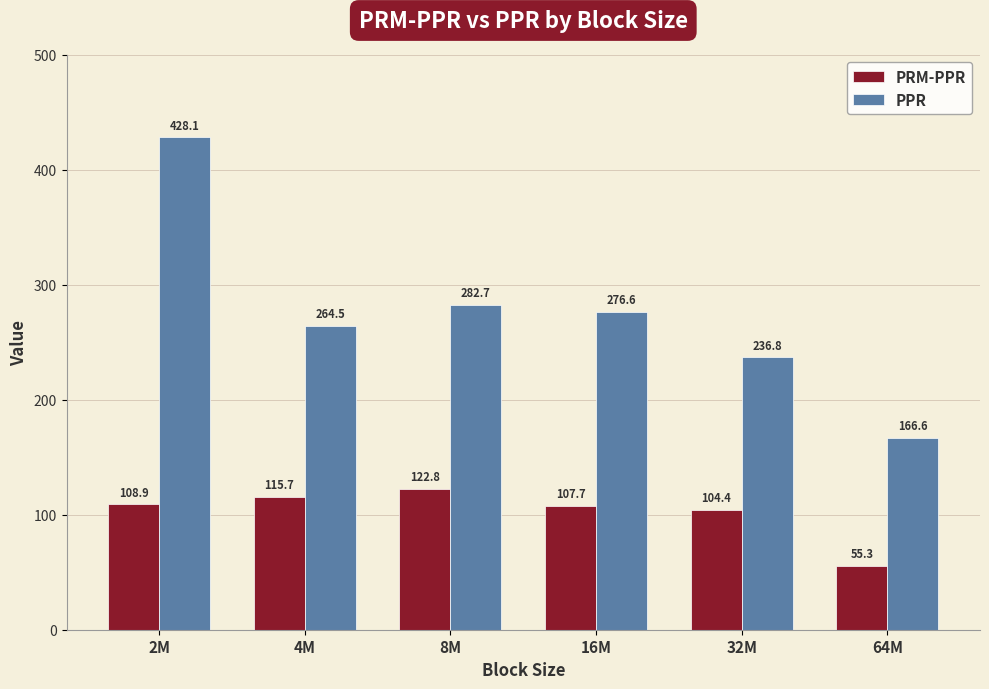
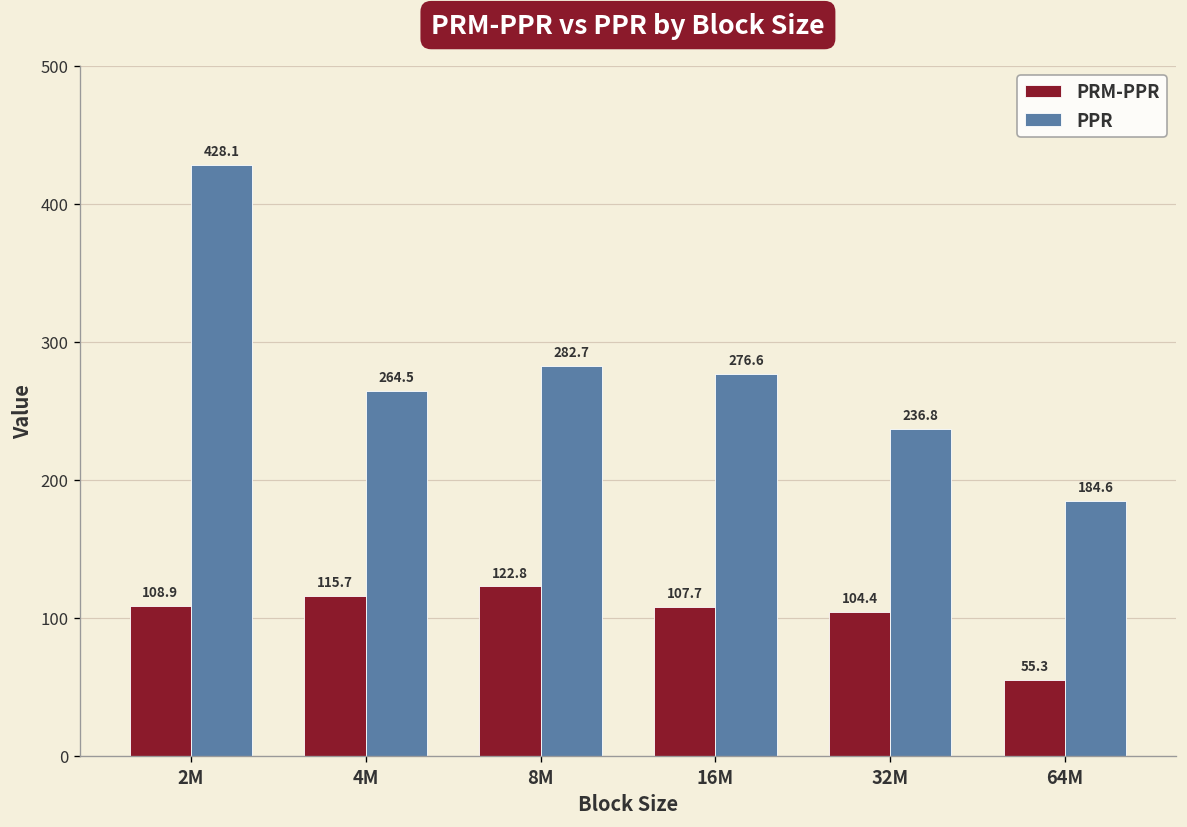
PPR, 64M: 166.6 -> 184.6
